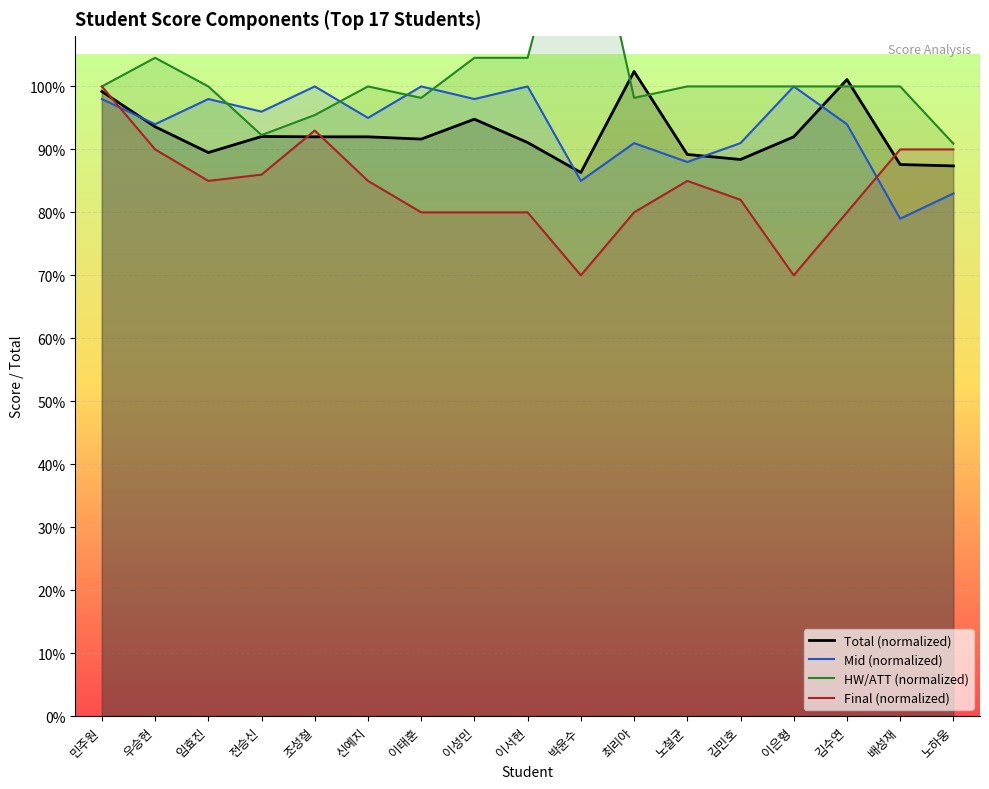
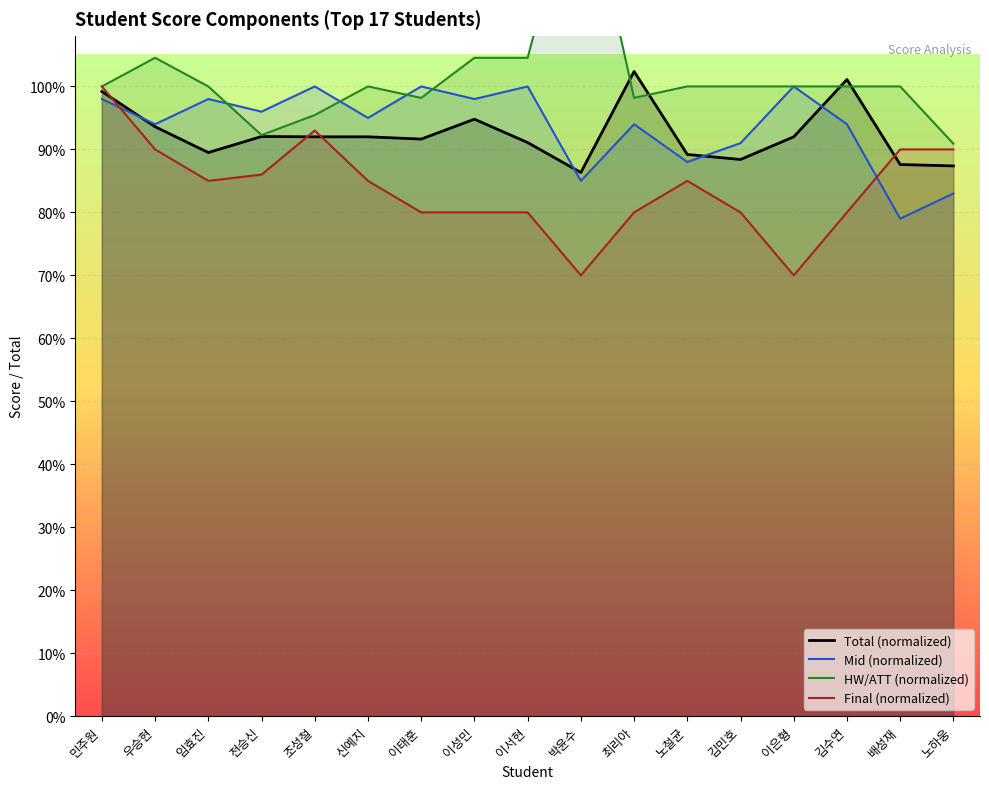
Mid (normalized), 최리아: 91% -> 94%
Final (normalized), 김민호: 82% -> 80%
